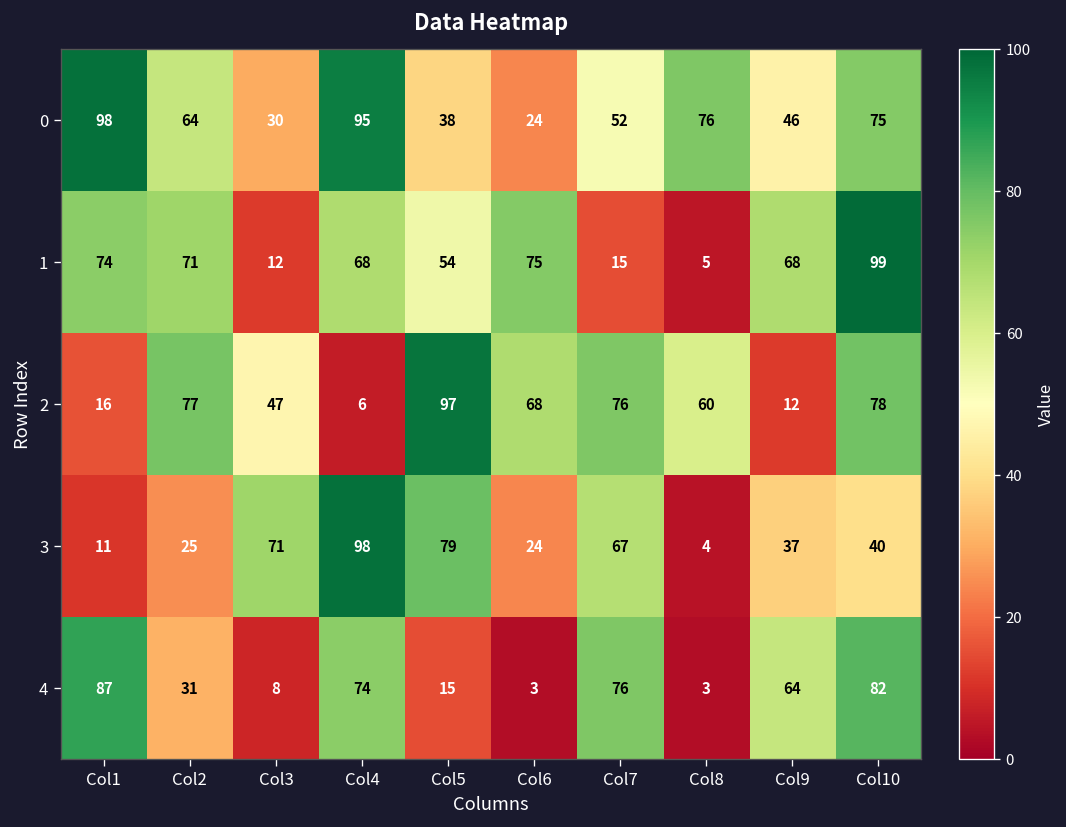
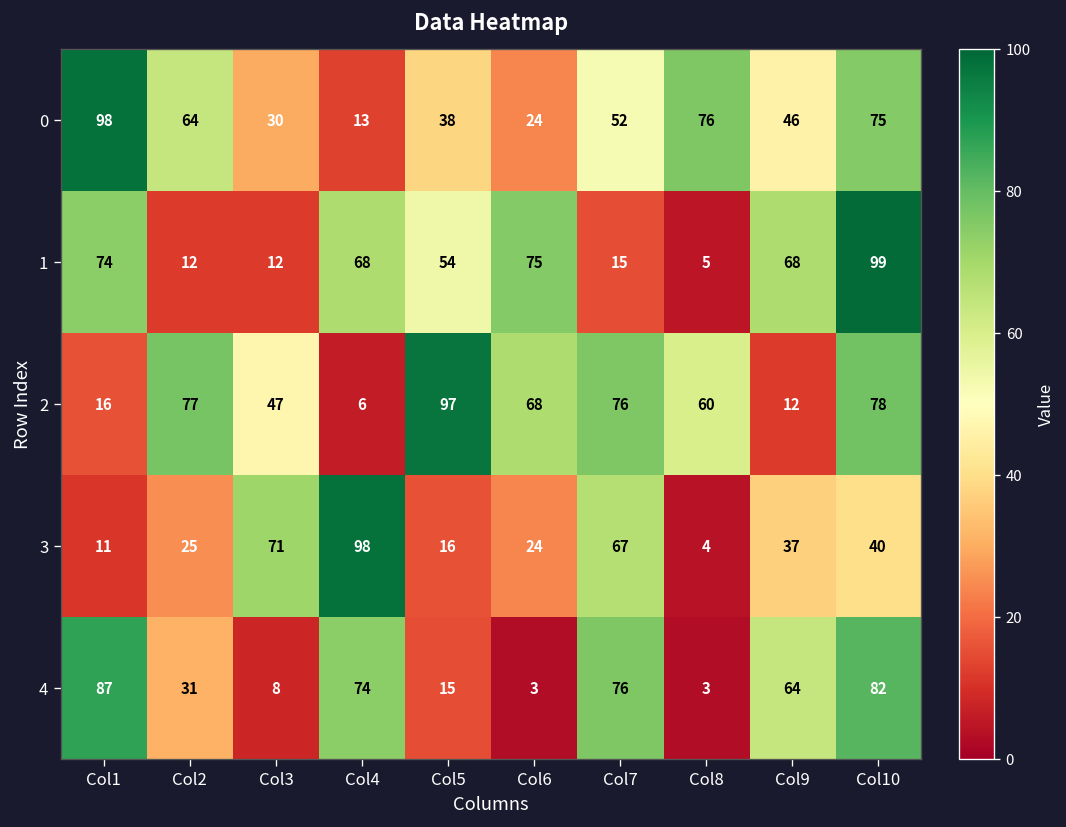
0, Col4: 95 -> 13
1, Col2: 71 -> 12
3, Col5: 79 -> 16
